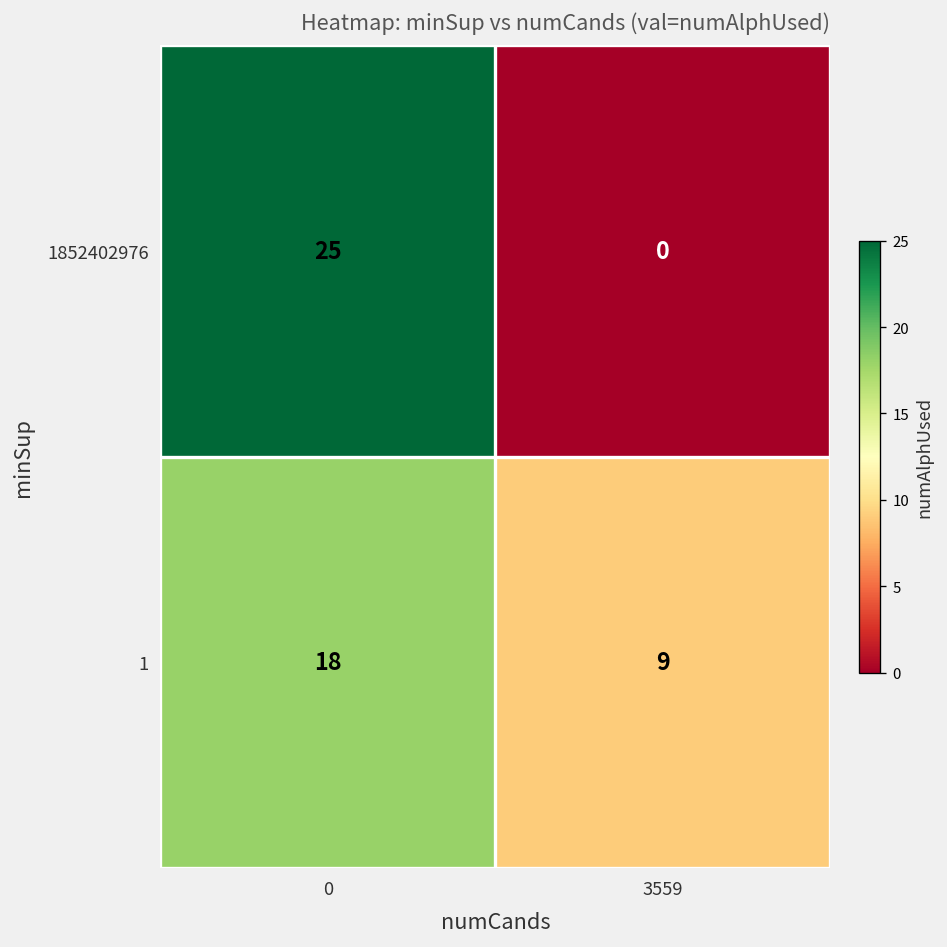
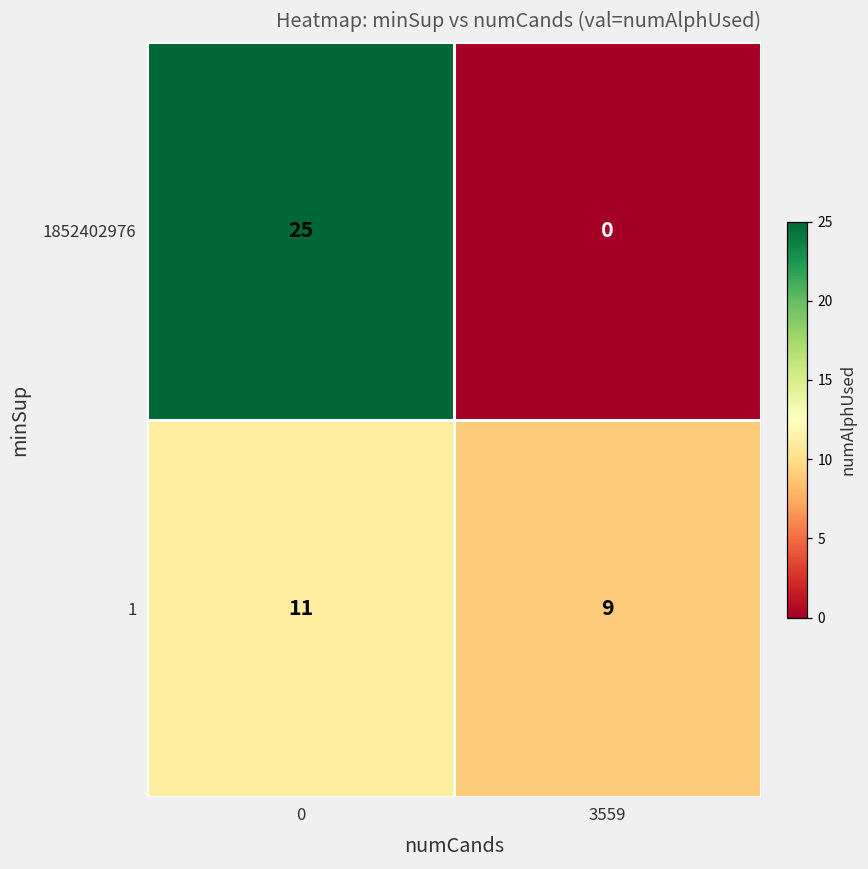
1, 0: 18 -> 11
